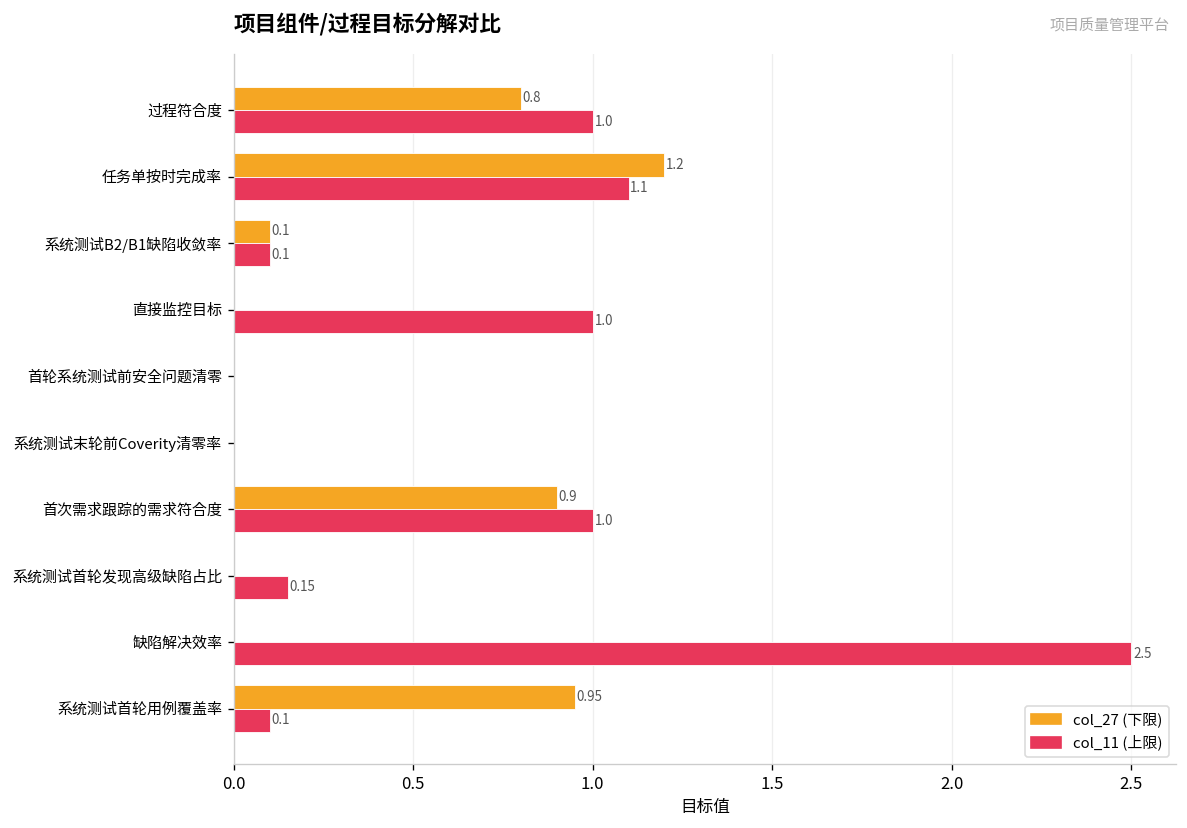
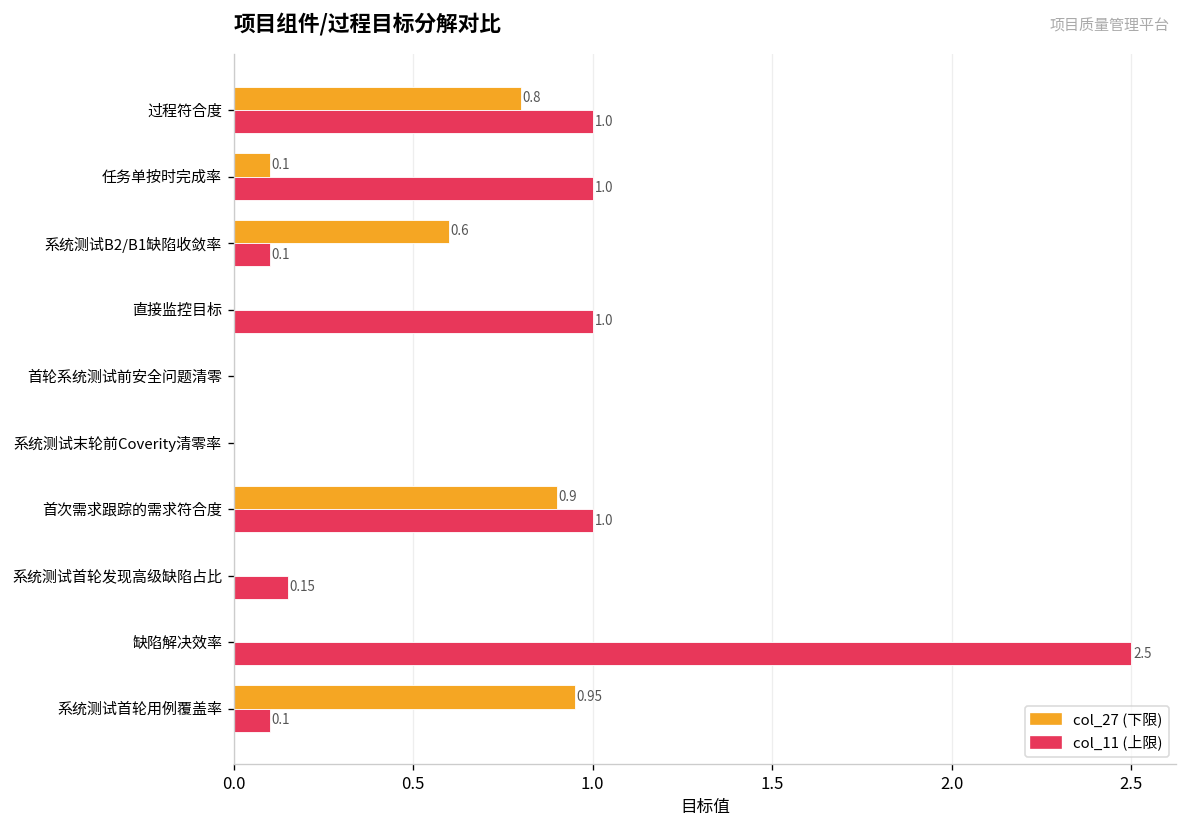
col_27 (下限), 任务单按时完成率: 1.2 -> 0.1
col_11 (上限), 任务单按时完成率: 1.1 -> 1.0
col_27 (下限), 系统测试B2/B1缺陷收敛率: 0.1 -> 0.6
